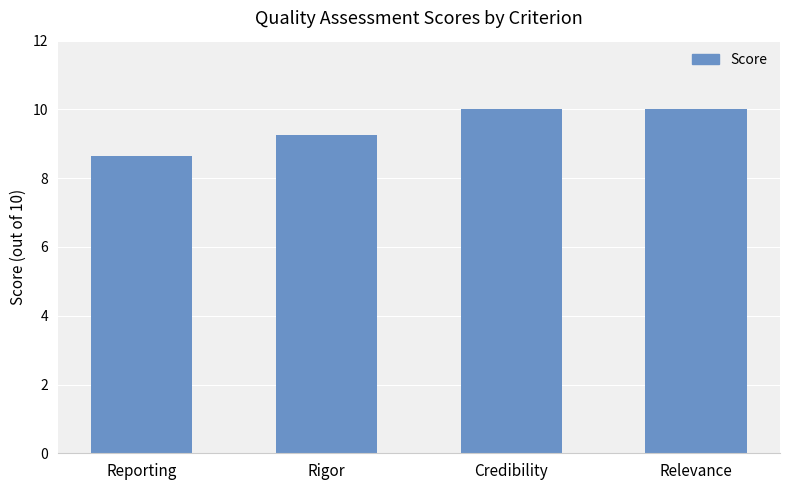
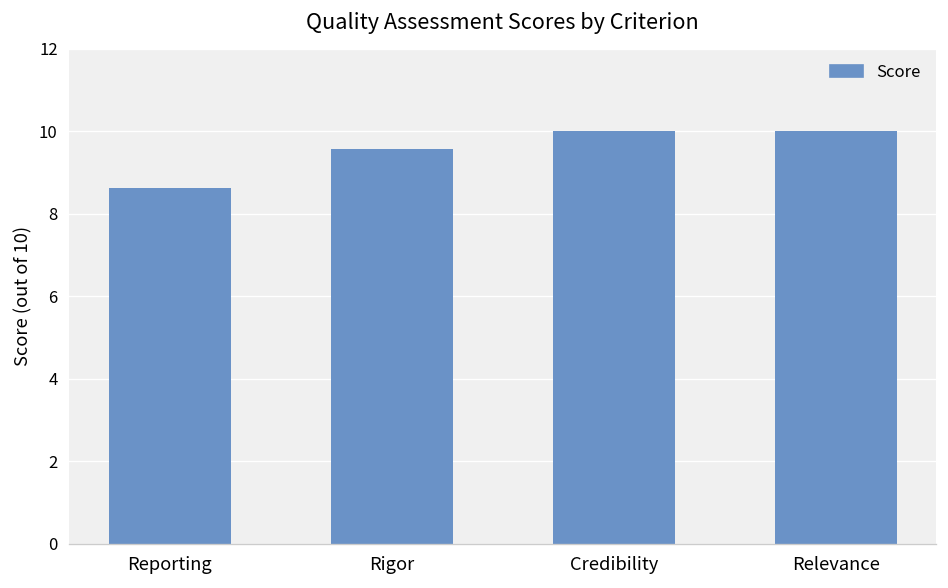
Rigor: 9.3 -> 9.6
